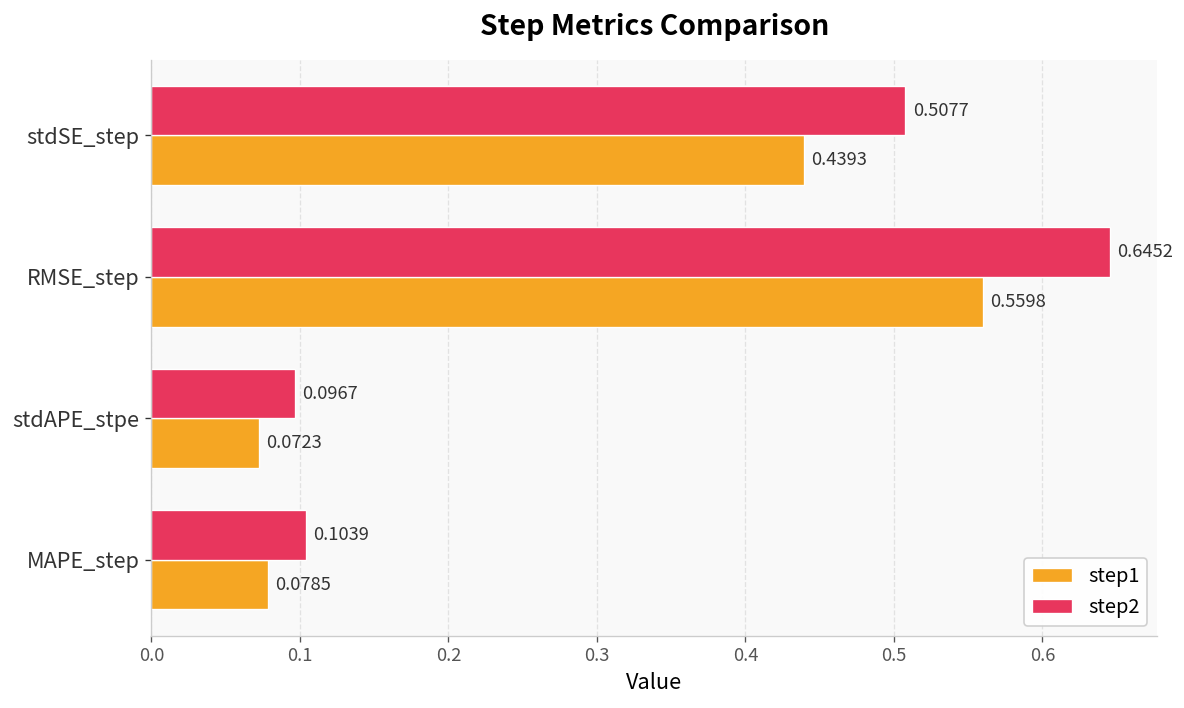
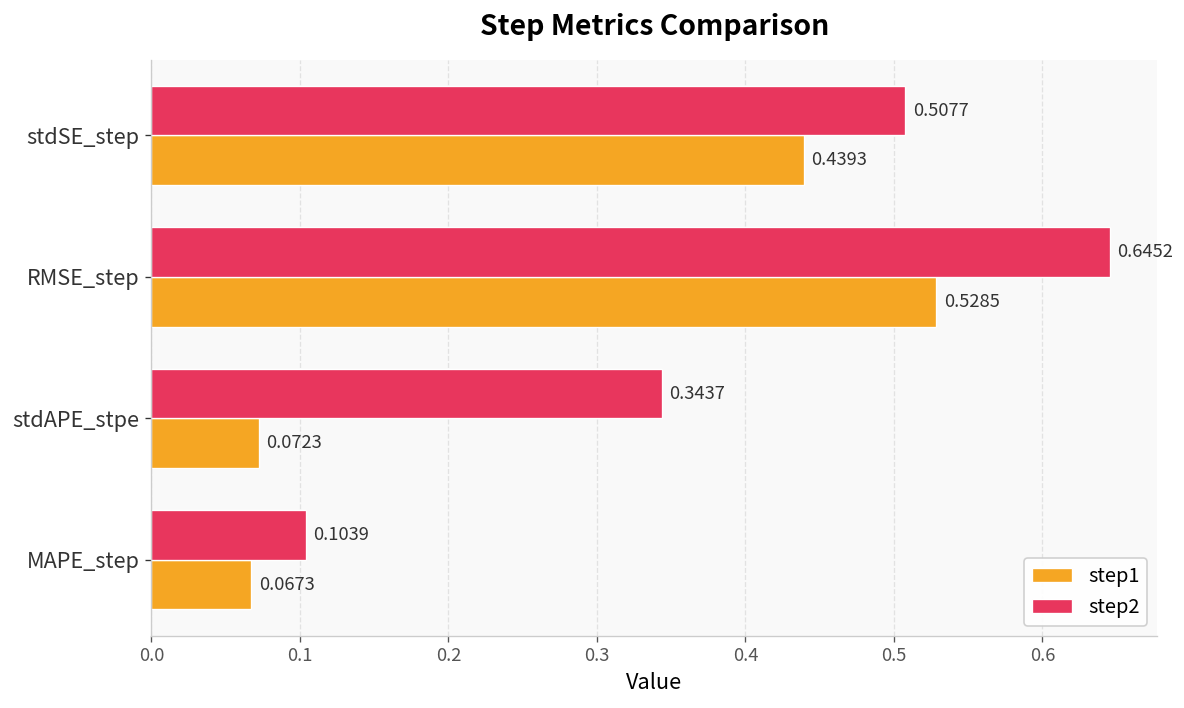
step1, RMSE_step: 0.5598 -> 0.5285
step2, stdAPE_stpe: 0.0967 -> 0.3437
step1, MAPE_step: 0.0785 -> 0.0673
